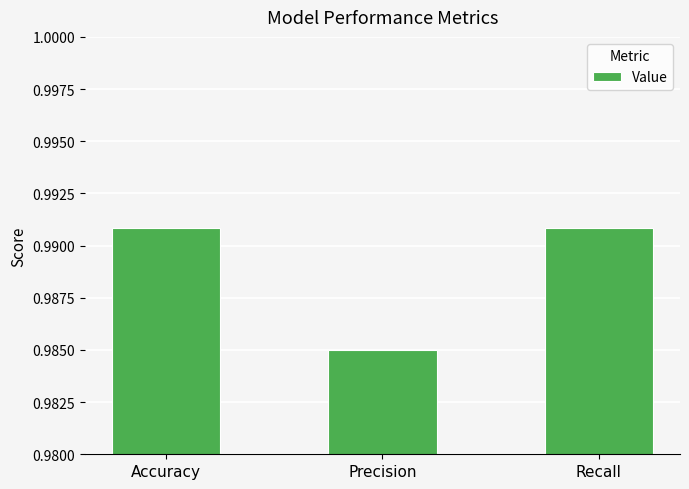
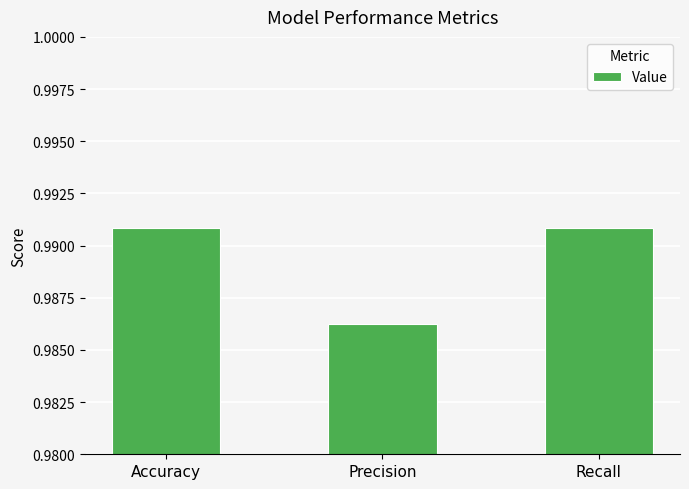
Precision: 0.9850 -> 0.9863
